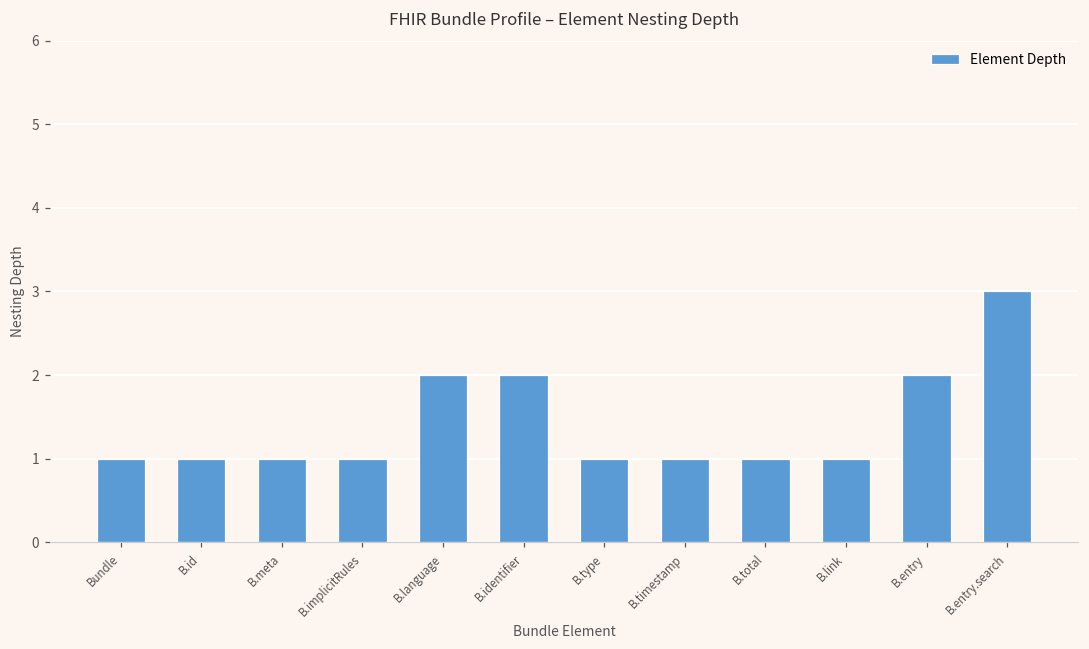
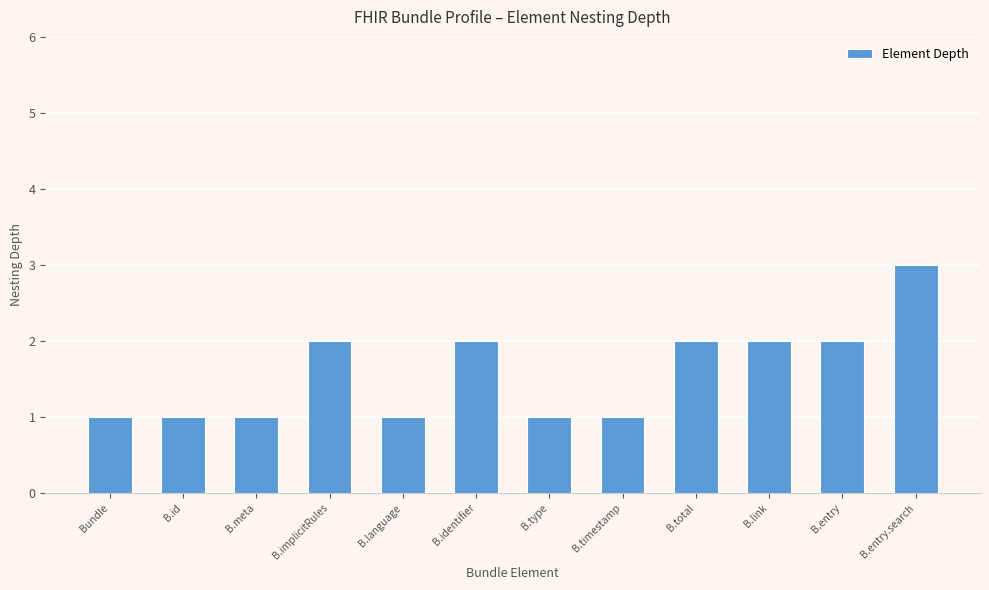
B.implicitRules: 1 -> 2
B.language: 2 -> 1
B.total: 1 -> 2
B.link: 1 -> 2
